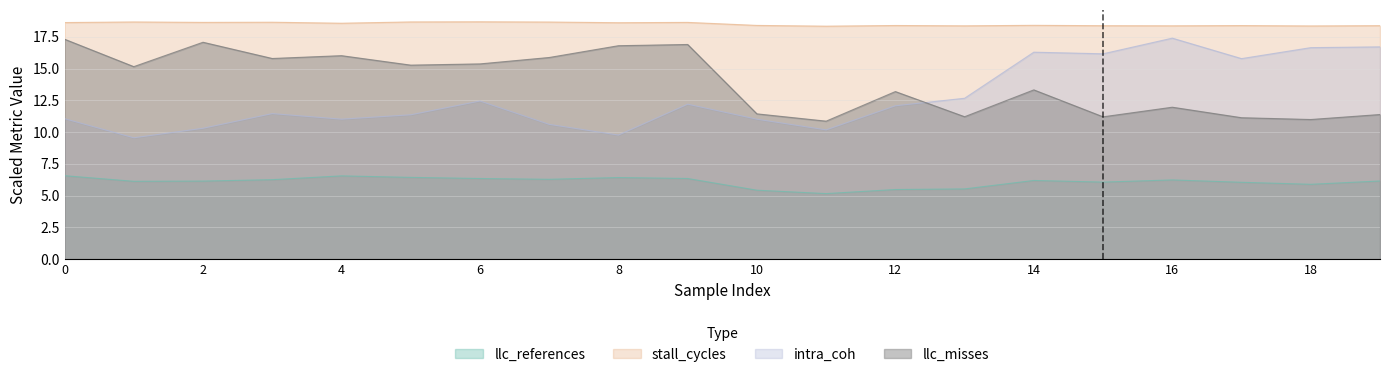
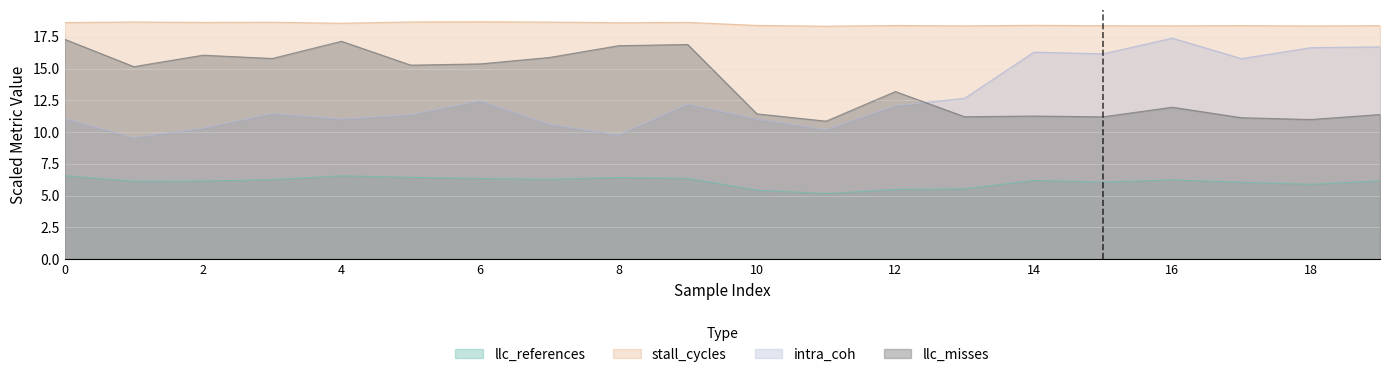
llc_misses, 2: 17.1 -> 16.1
llc_misses, 4: 16.0 -> 17.2
llc_misses, 14: 13.3 -> 11.3
